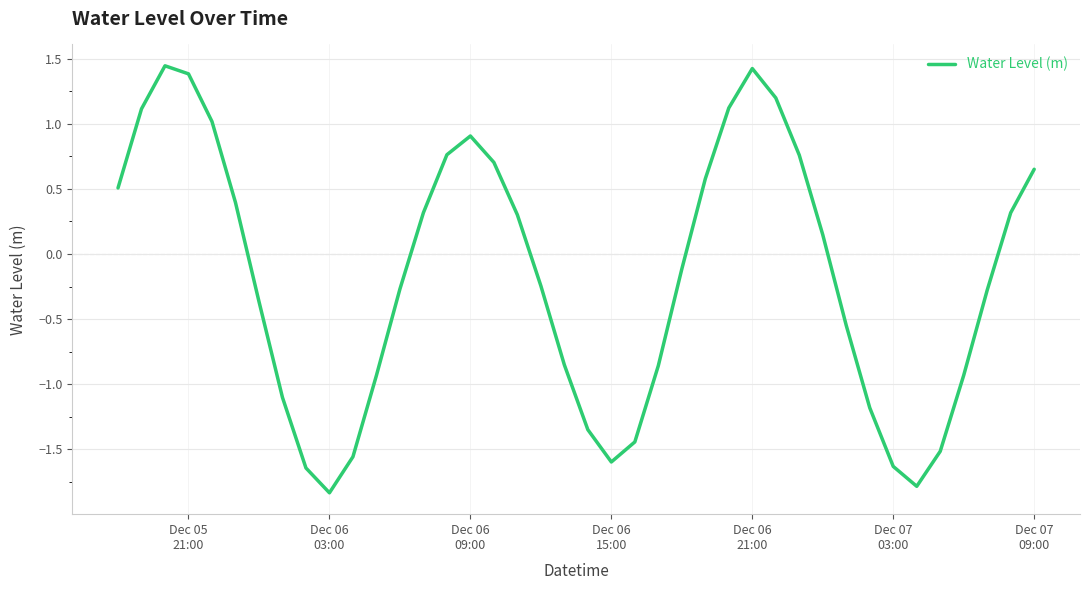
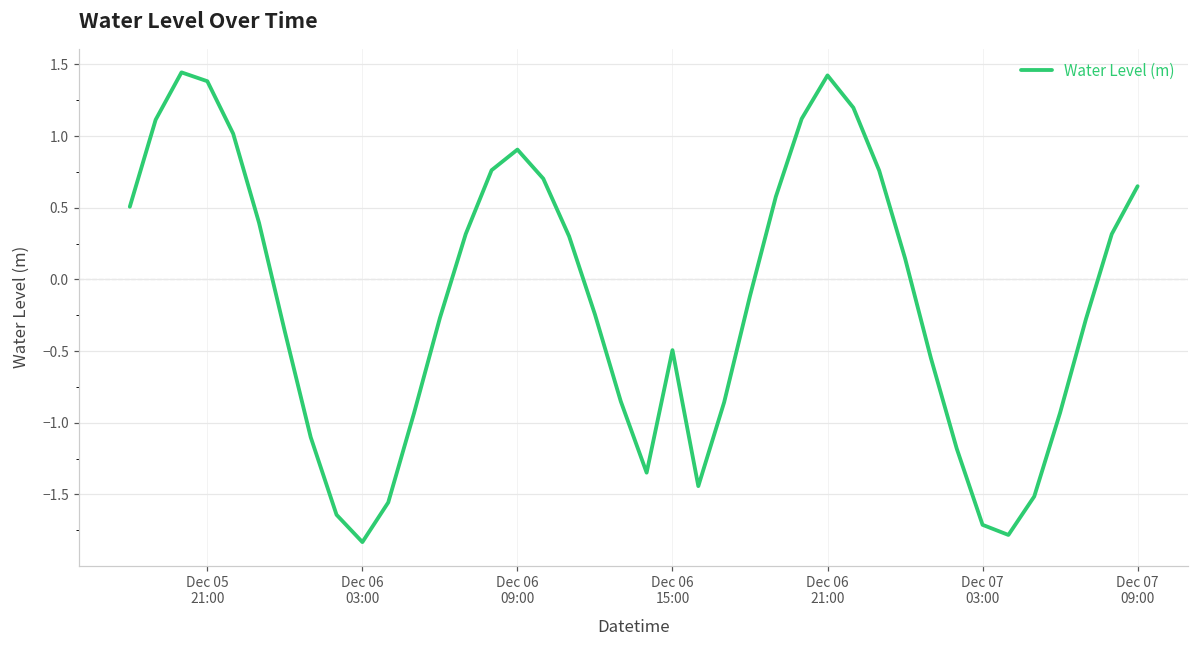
Dec 06 15:00: -1.60 -> -0.49
Dec 07 03:00: -1.63 -> -1.71
